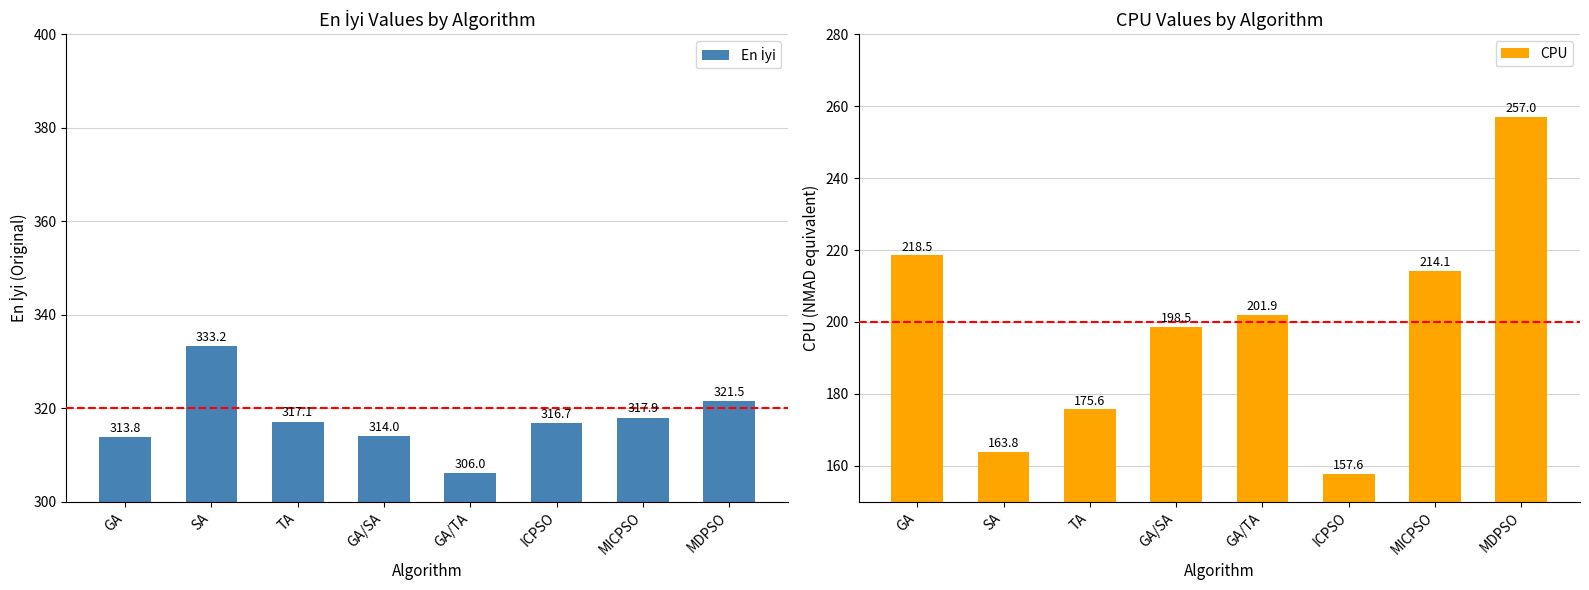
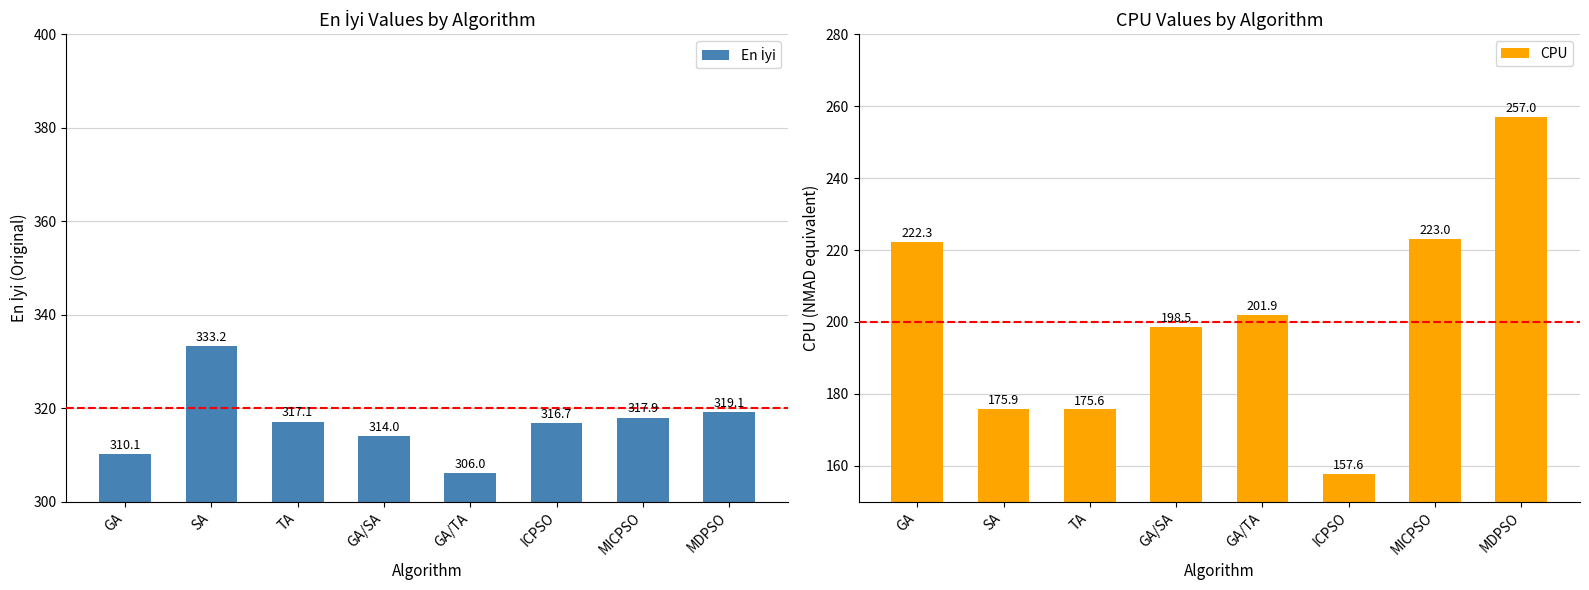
En İyi Values by Algorithm, GA: 313.8 -> 310.1
En İyi Values by Algorithm, MDPSO: 321.5 -> 319.1
CPU Values by Algorithm, GA: 218.5 -> 222.3
CPU Values by Algorithm, SA: 163.8 -> 175.9
CPU Values by Algorithm, MICPSO: 214.1 -> 223.0
